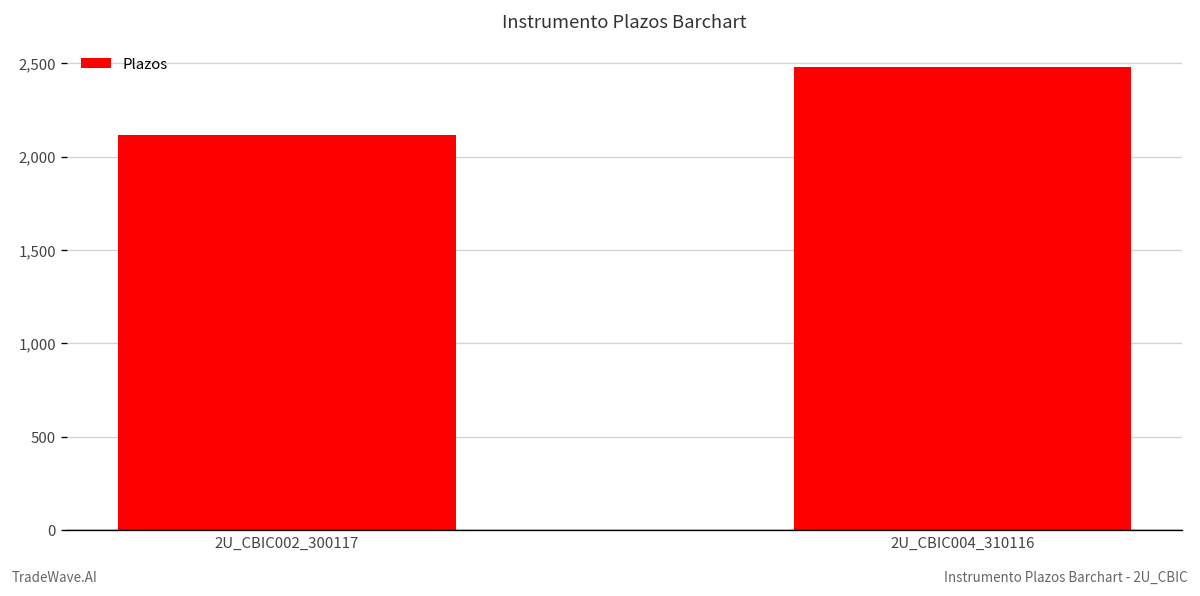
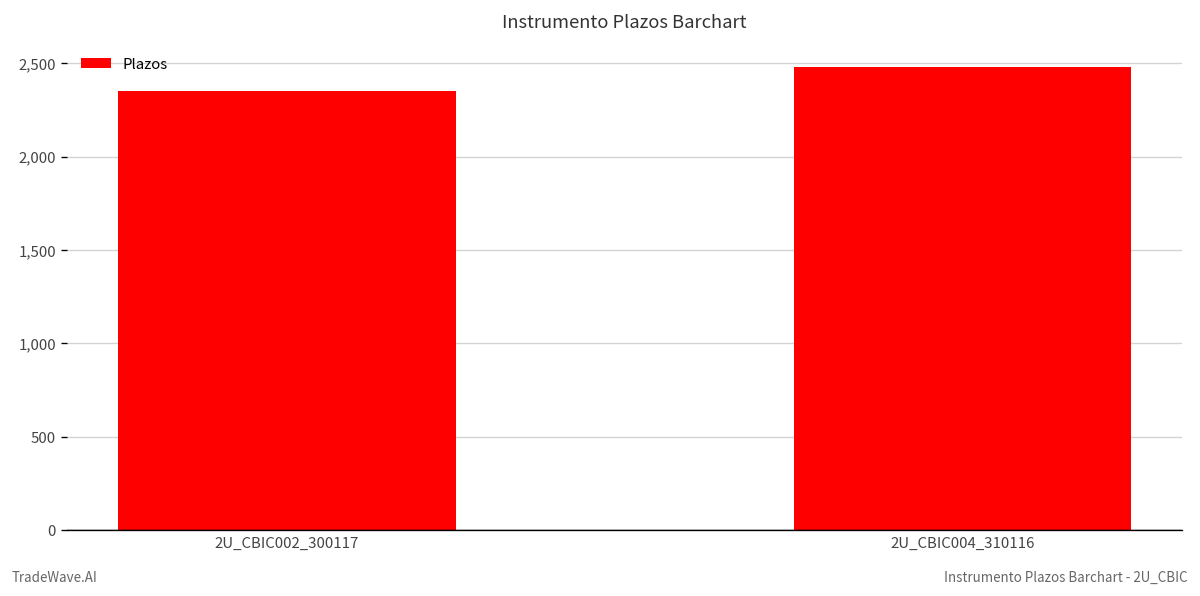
2U_CBIC002_300117: 2,120 -> 2,350
